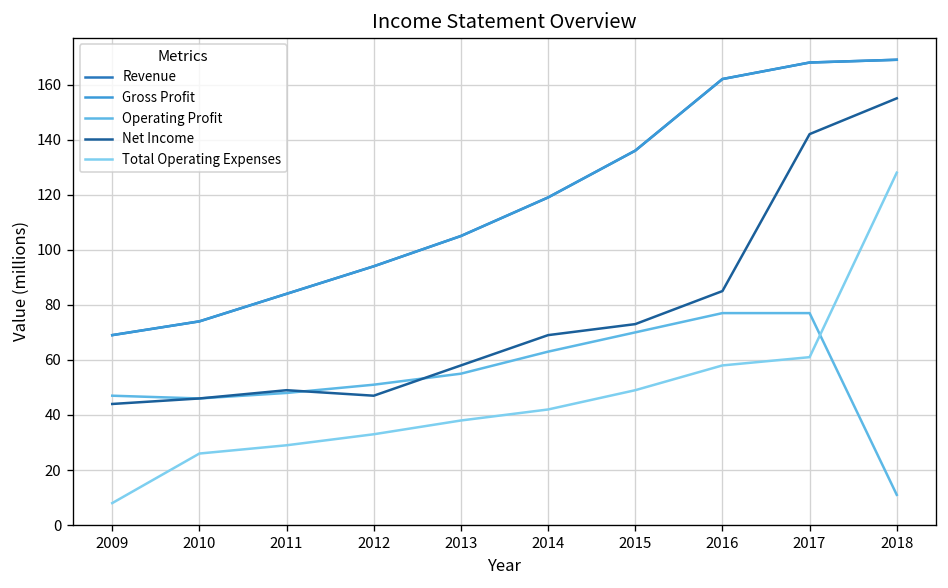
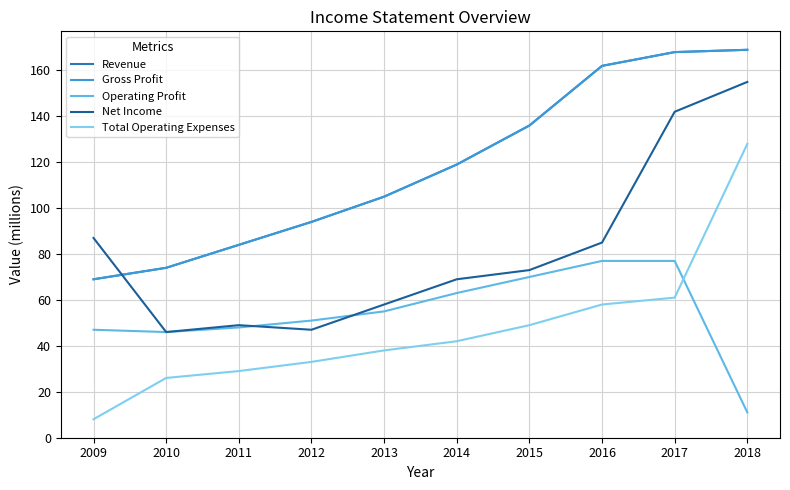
Net Income, 2009: 44 -> 87
